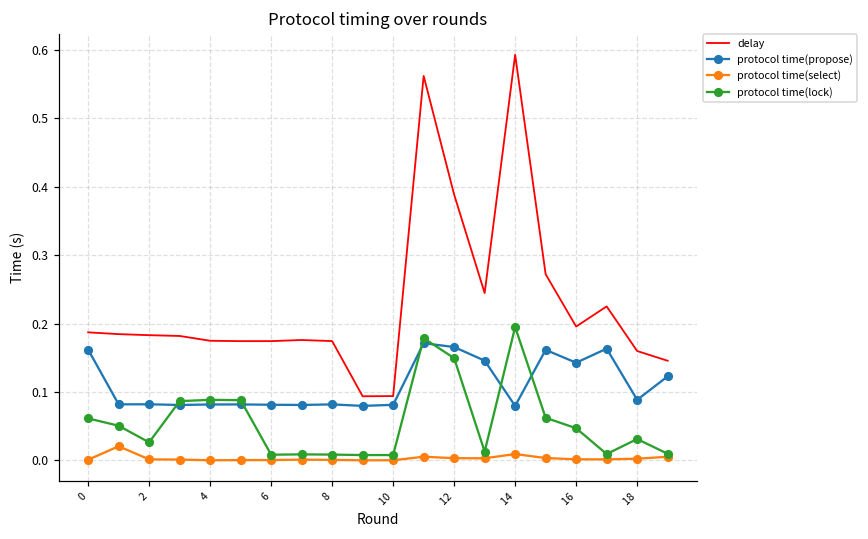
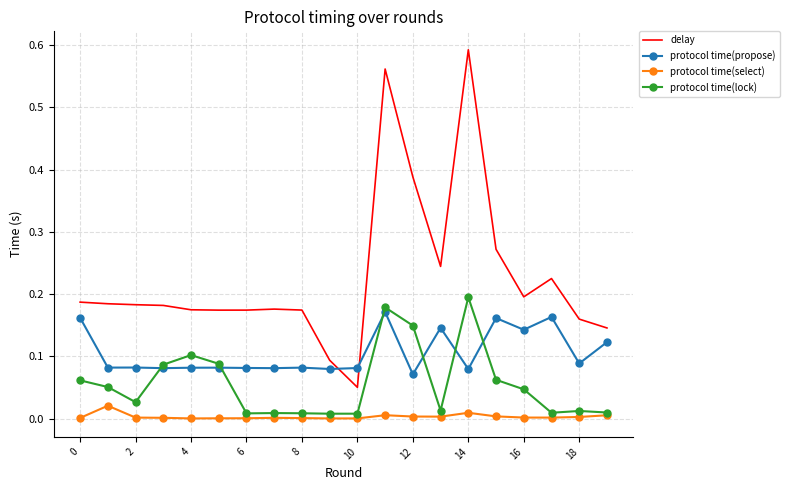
protocol time(lock), 4: 0.09 -> 0.10
delay, 10: 0.09 -> 0.05
protocol time(propose), 12: 0.17 -> 0.07
protocol time(lock), 18: 0.03 -> 0.01
